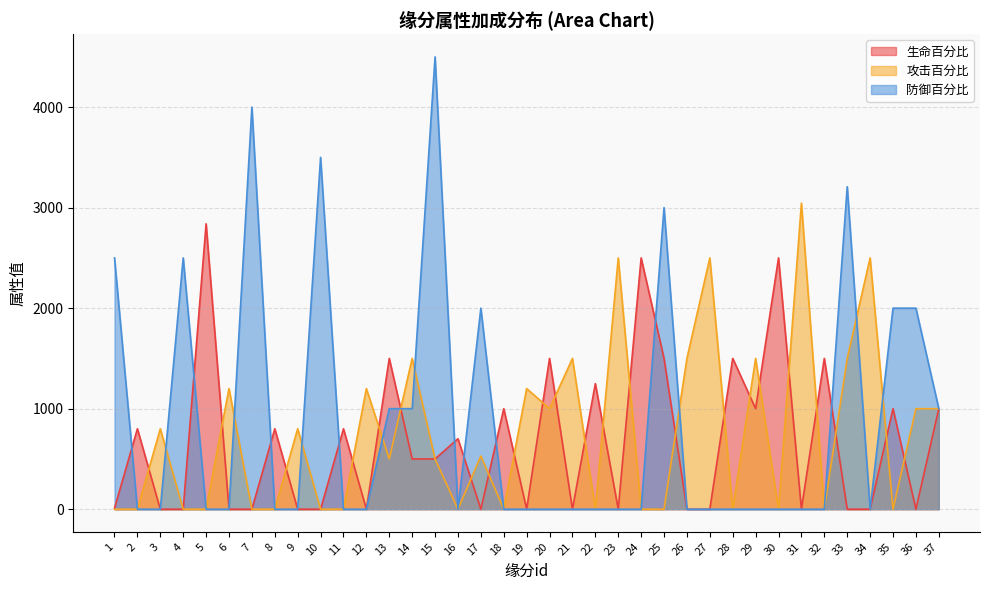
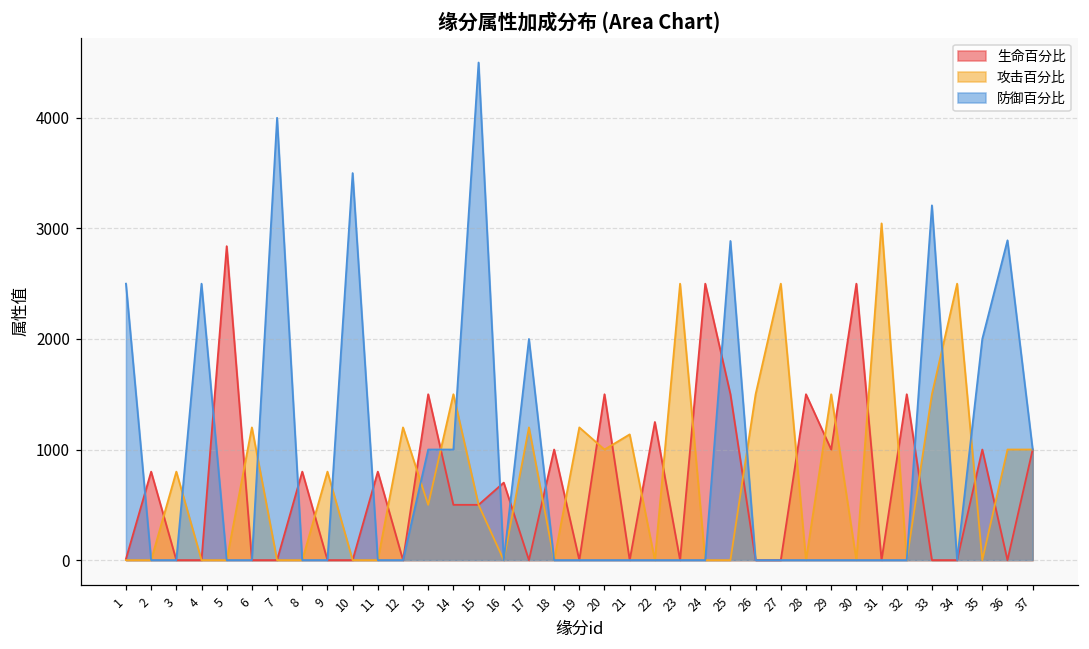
攻击百分比, 17: 530 -> 1200
攻击百分比, 21: 1500 -> 1140
防御百分比, 25: 3000 -> 2890
防御百分比, 36: 2000 -> 2890
